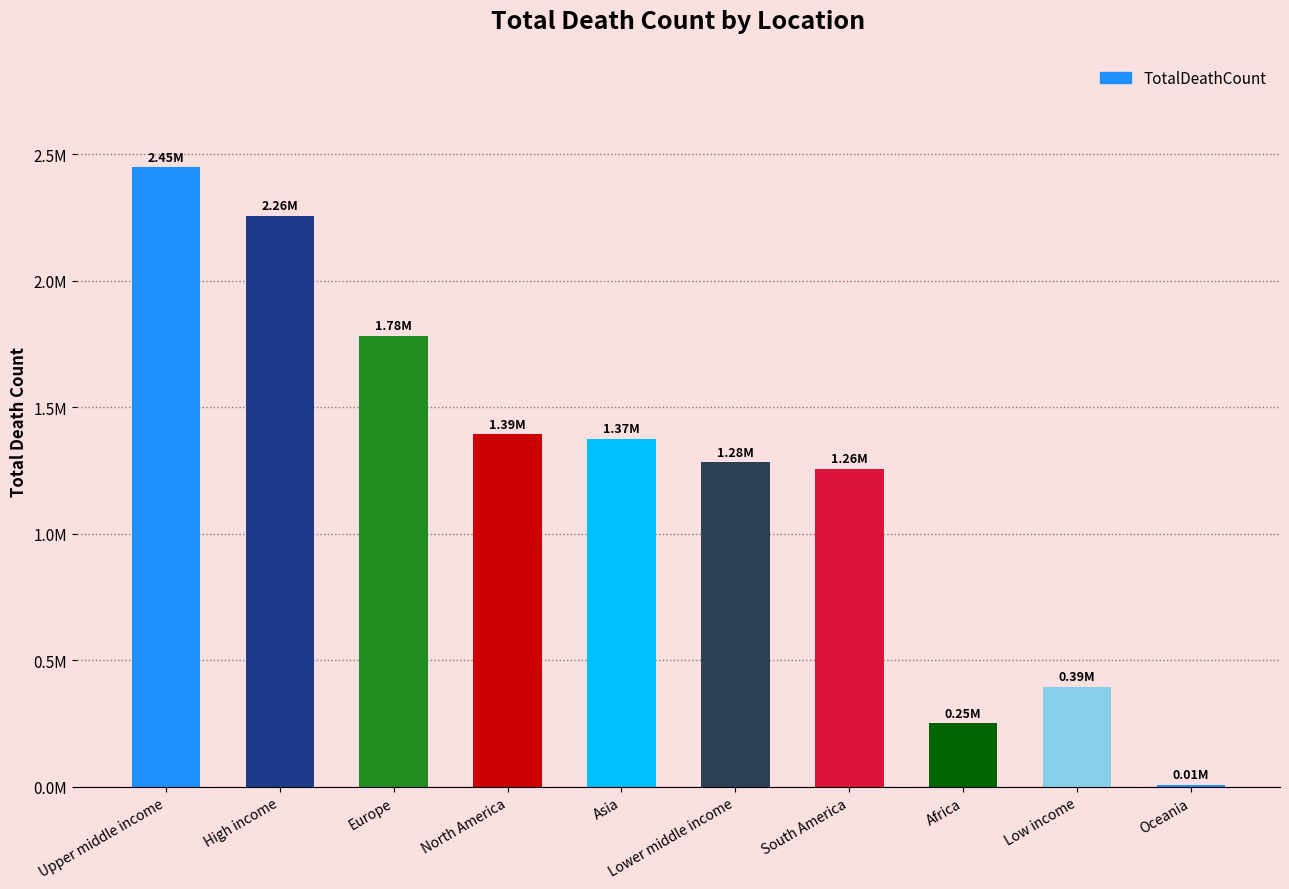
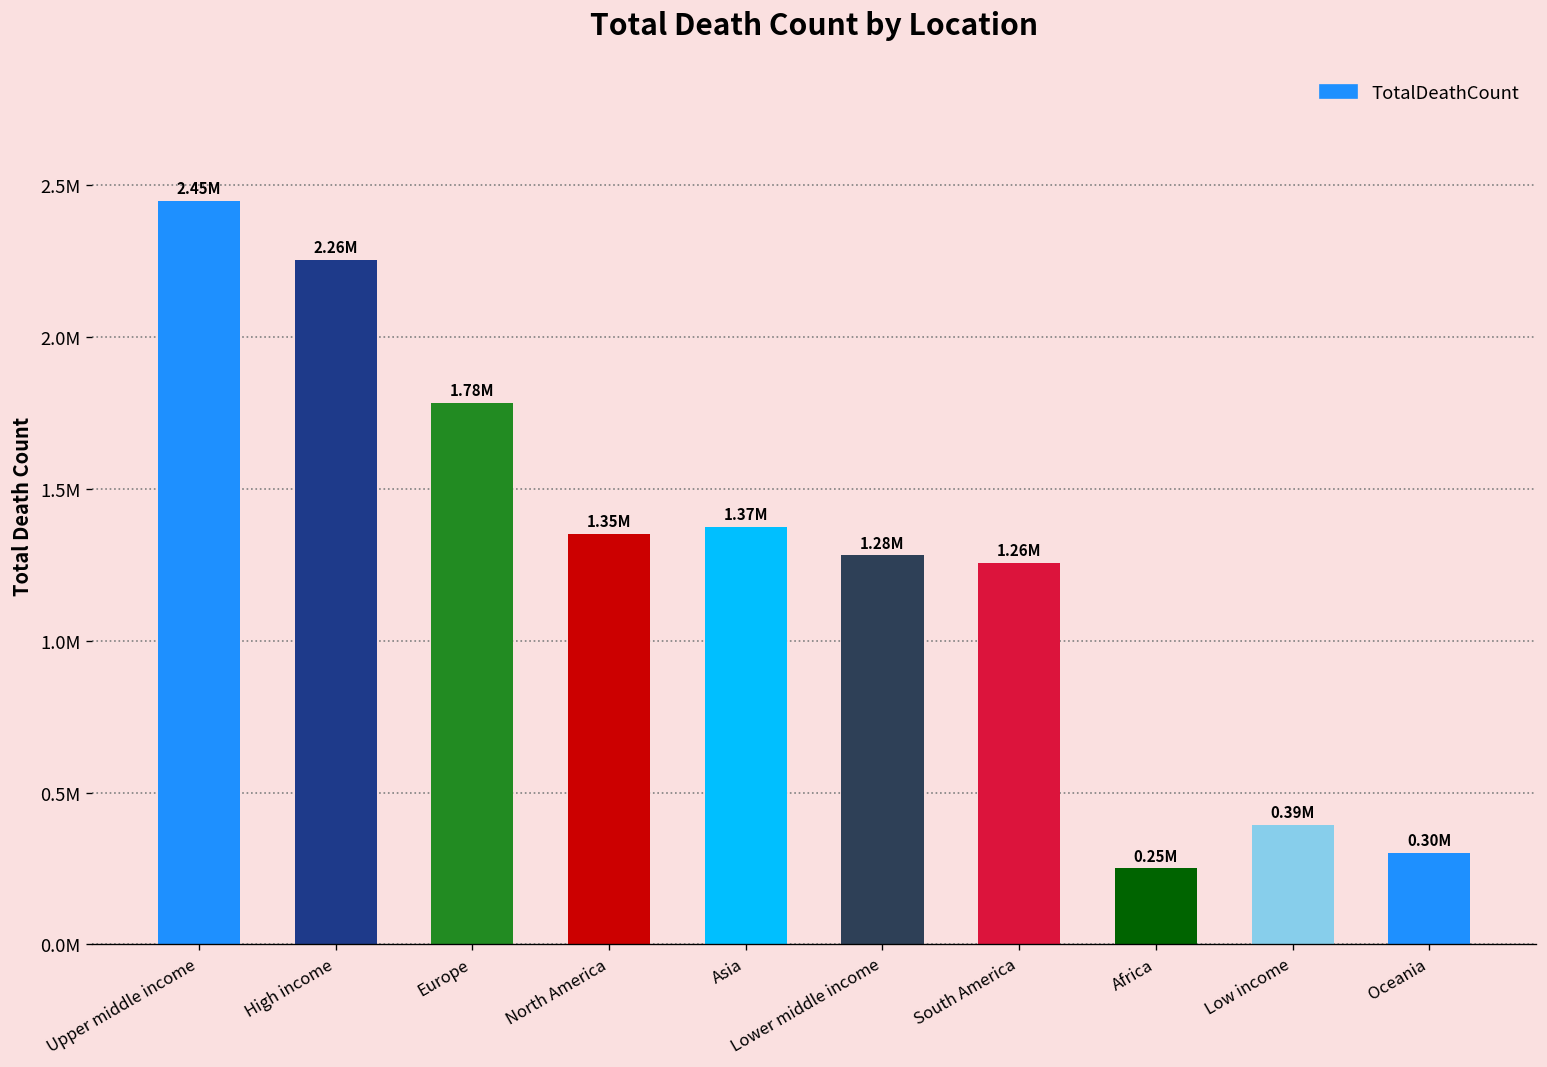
North America: 1.39M -> 1.35M
Oceania: 0.01M -> 0.30M
